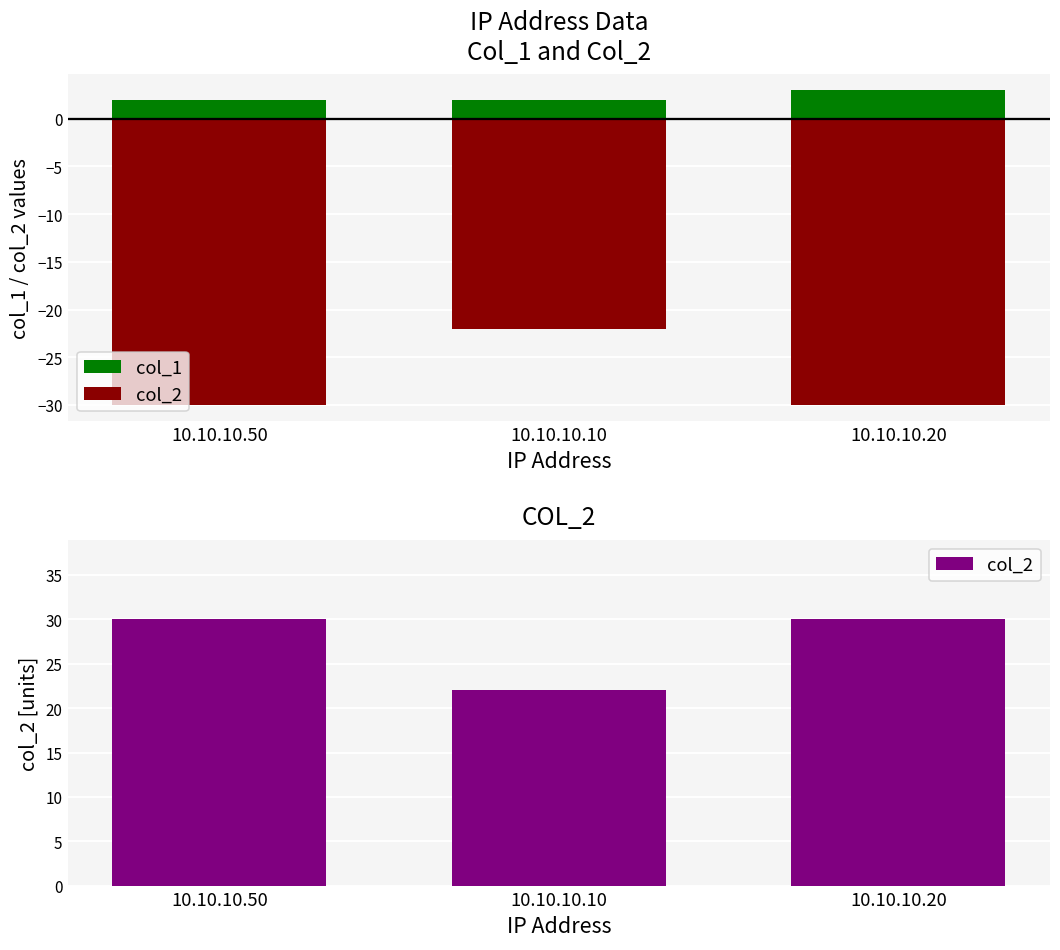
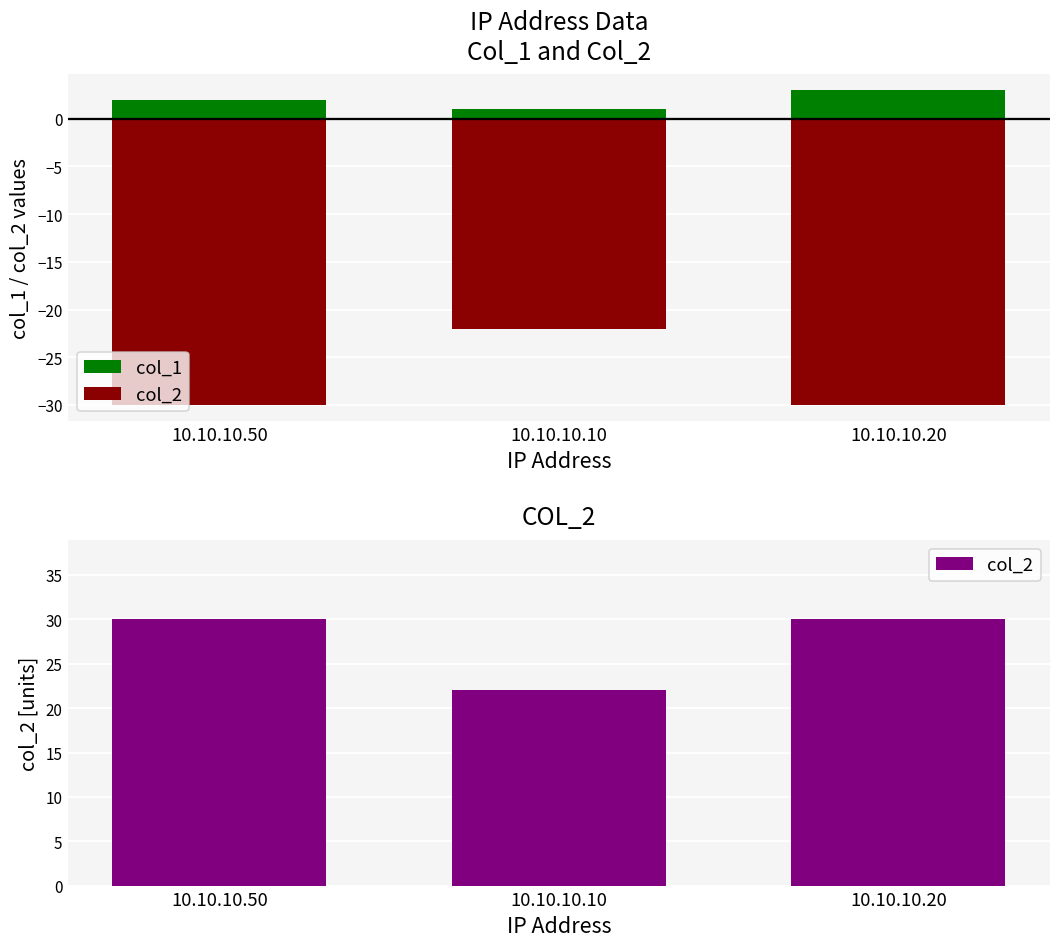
IP Address Data Col_1 and Col_2, col_1, 10.10.10.10: 2 -> 1
